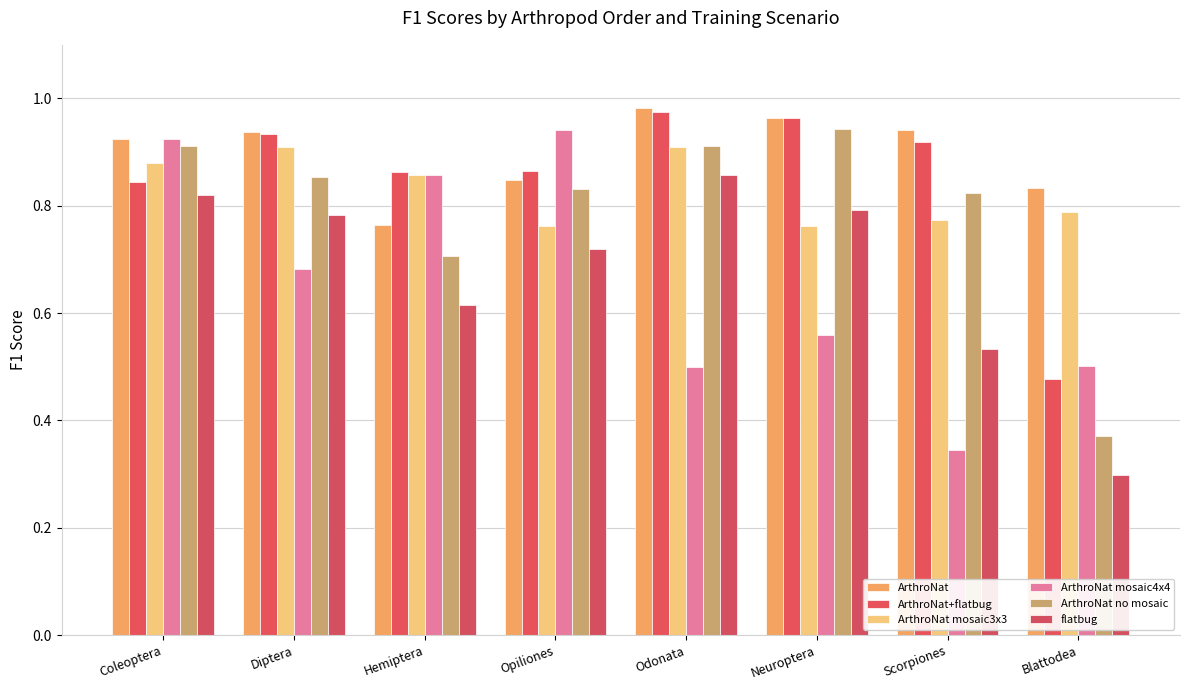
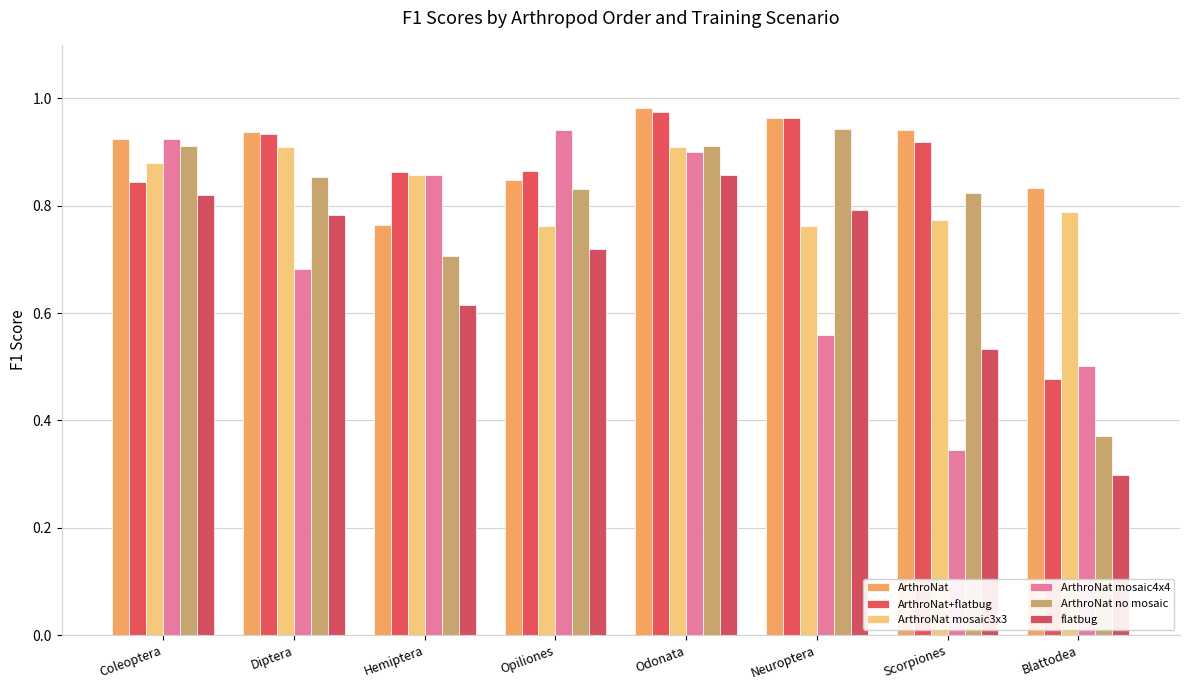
ArthroNat mosaic4x4, Odonata: 0.5 -> 0.9
